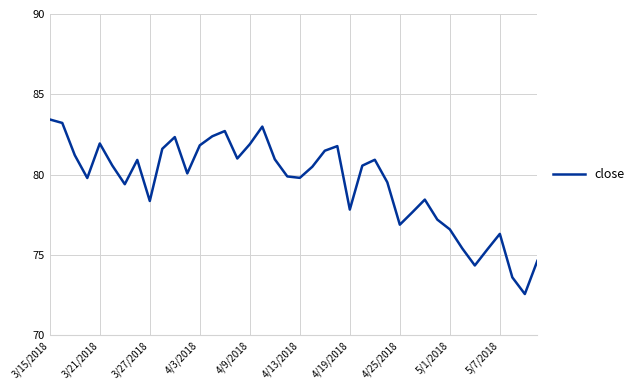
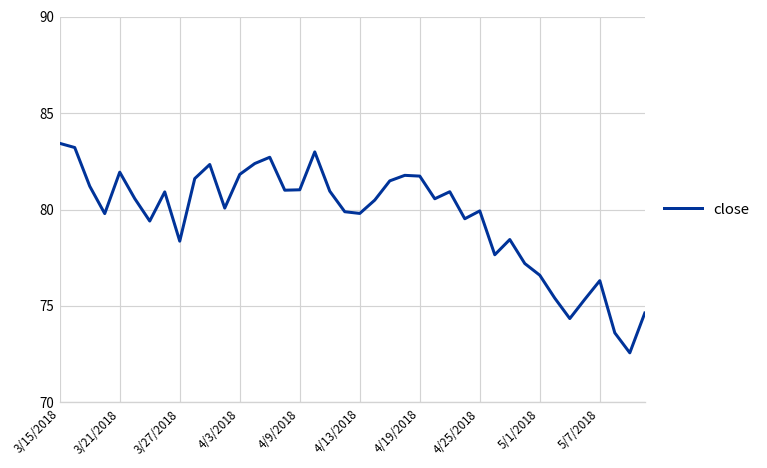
4/9/2018: 81.9 -> 81.0
4/19/2018: 77.8 -> 81.7
4/25/2018: 76.9 -> 79.9
